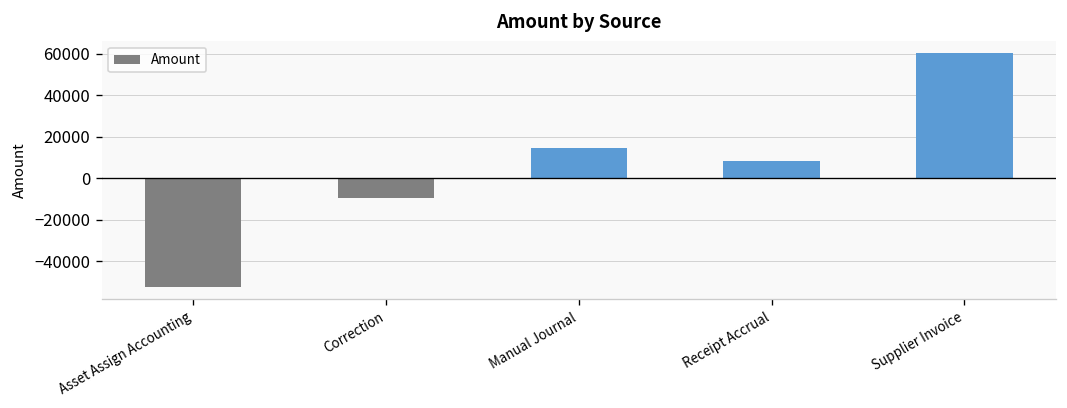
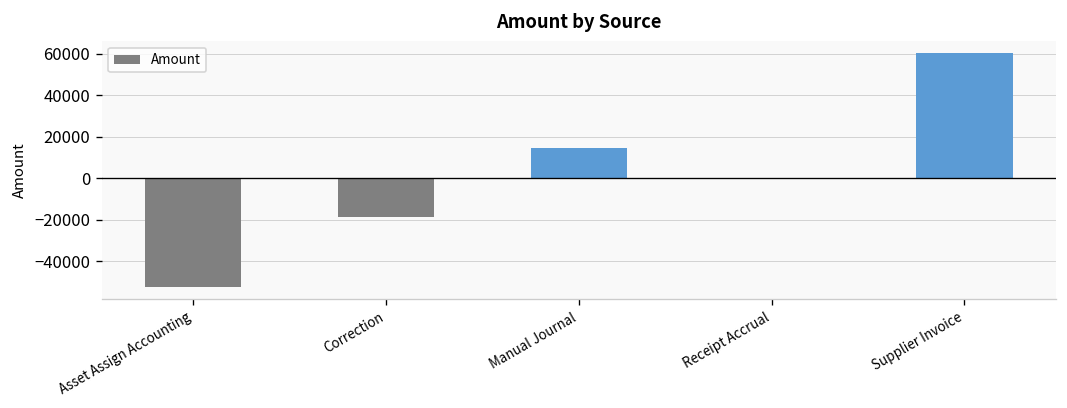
Correction: -9000 -> -19000
Receipt Accrual: 8000 -> 0
